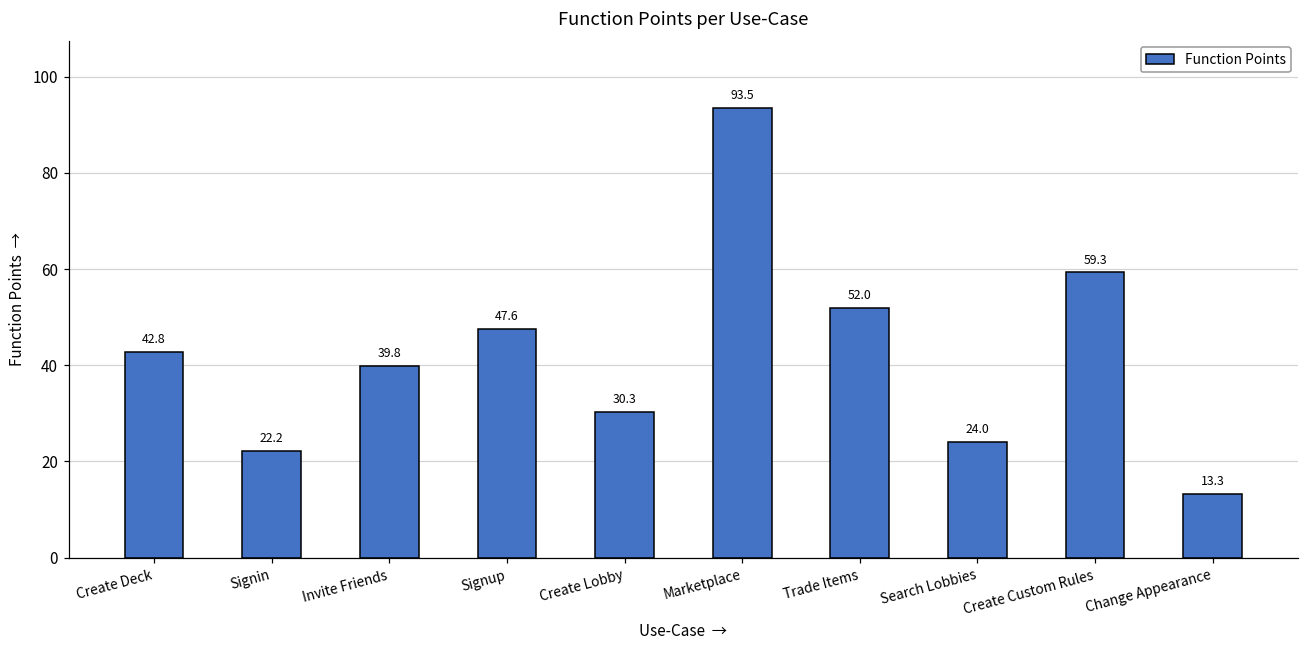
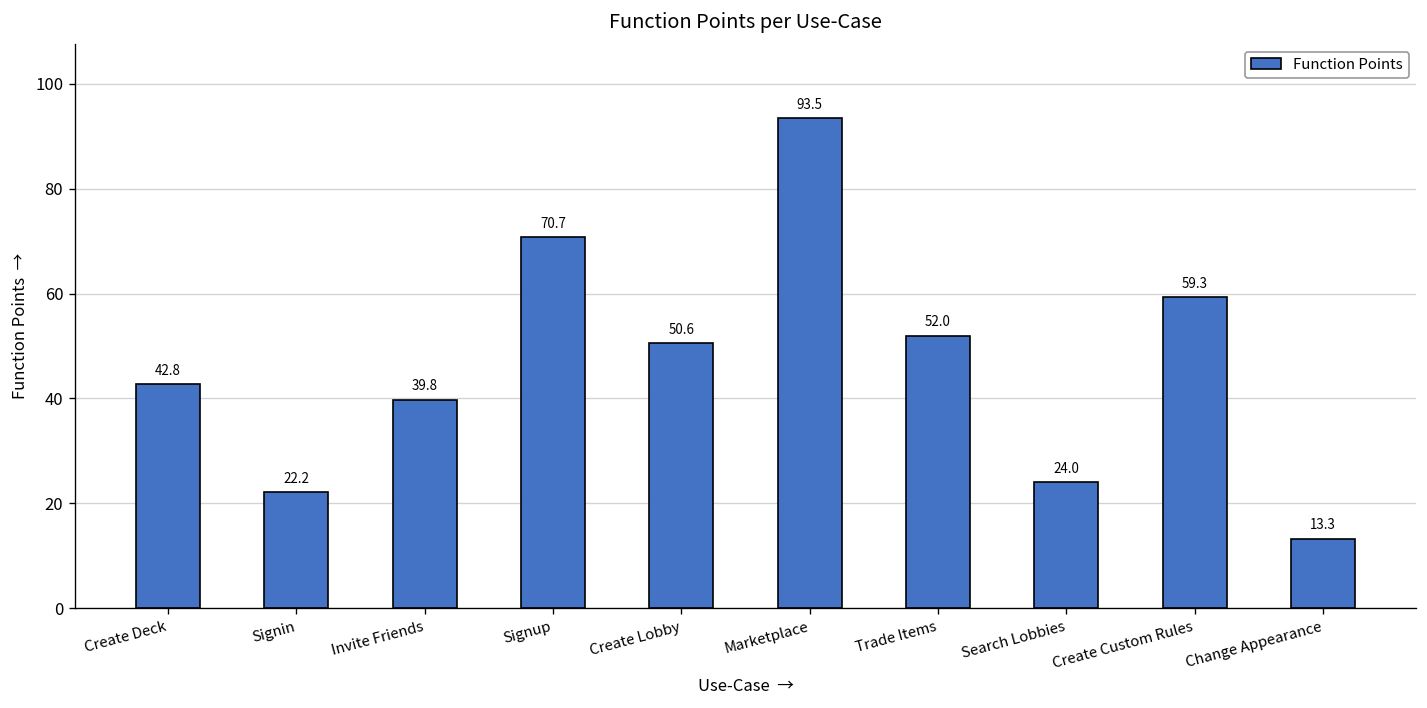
Signup: 47.6 -> 70.7
Create Lobby: 30.3 -> 50.6
